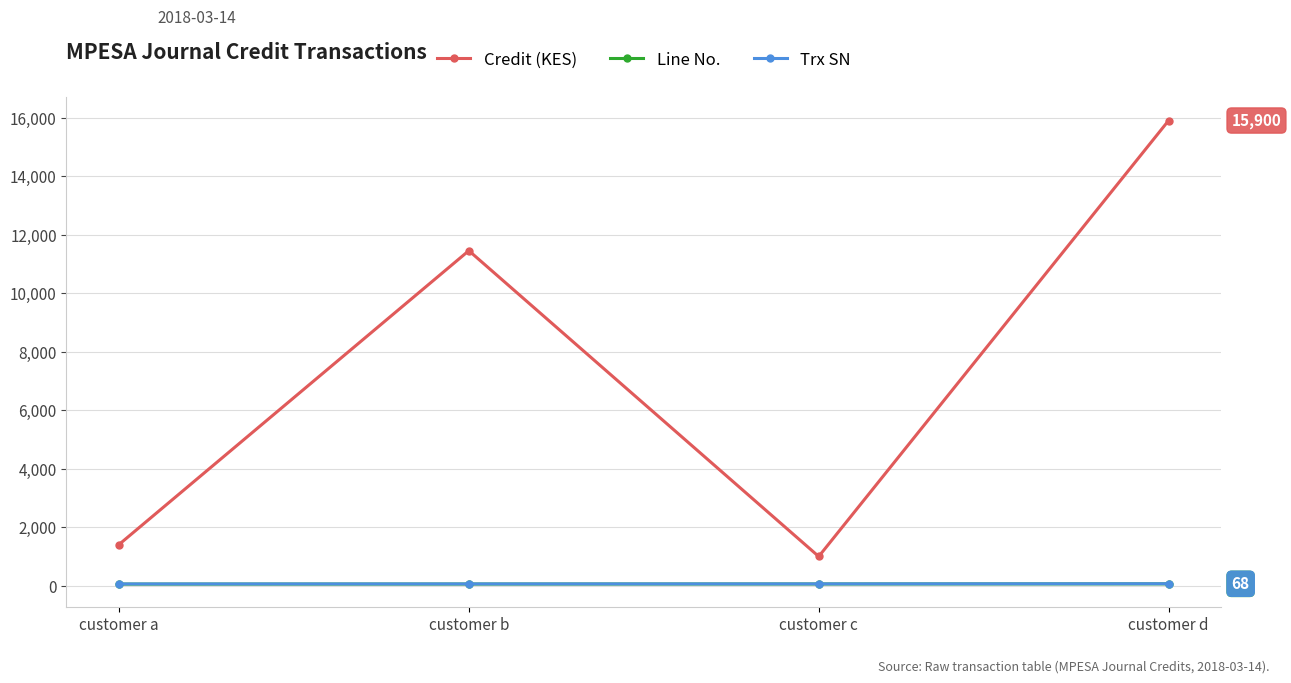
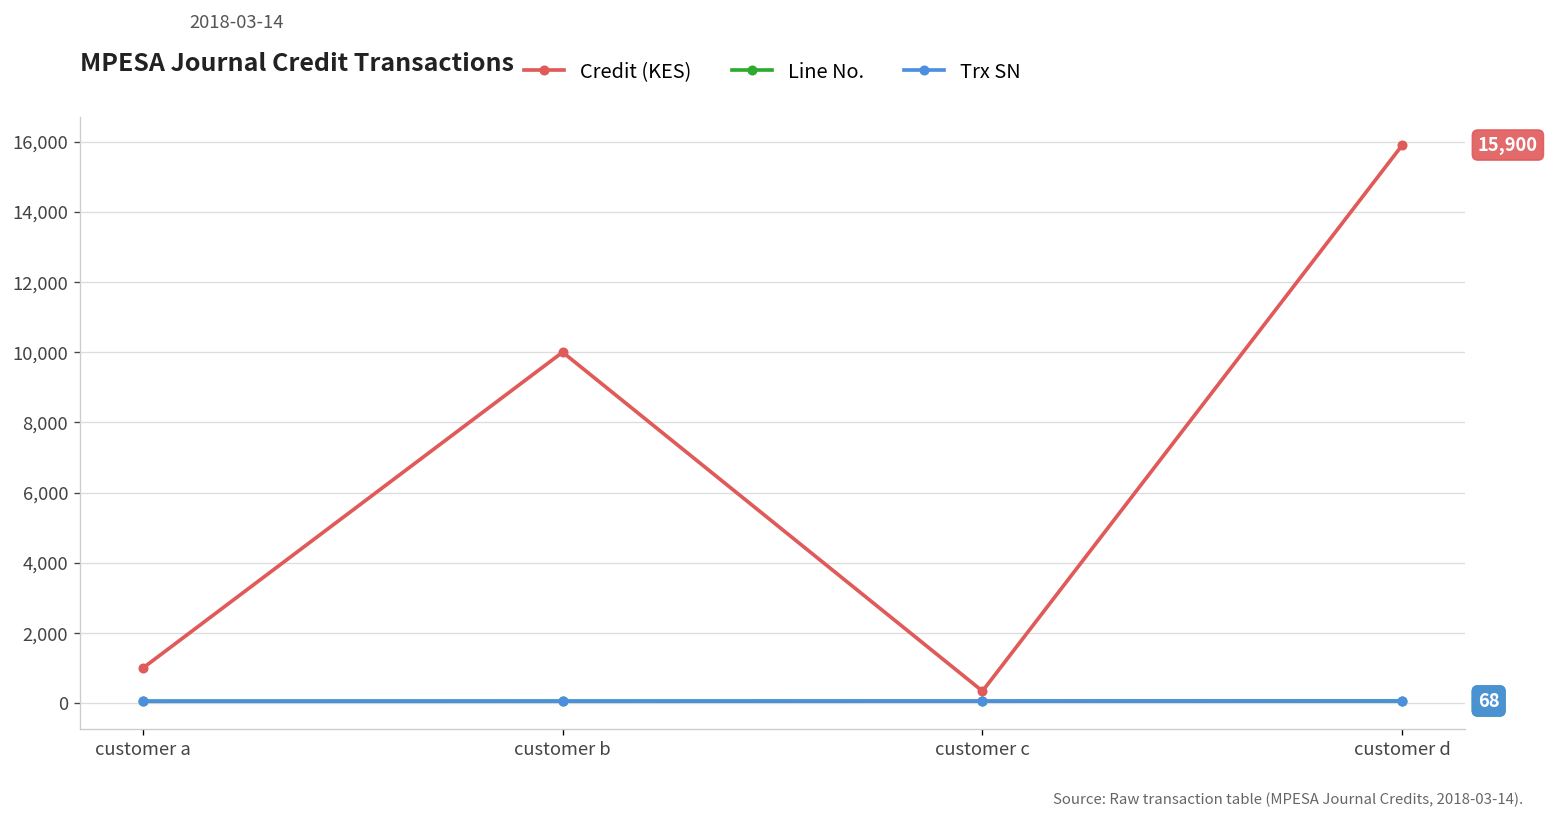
Credit (KES), customer a: 1,400 -> 1,000
Credit (KES), customer b: 11,500 -> 10,000
Credit (KES), customer c: 1,000 -> 300
